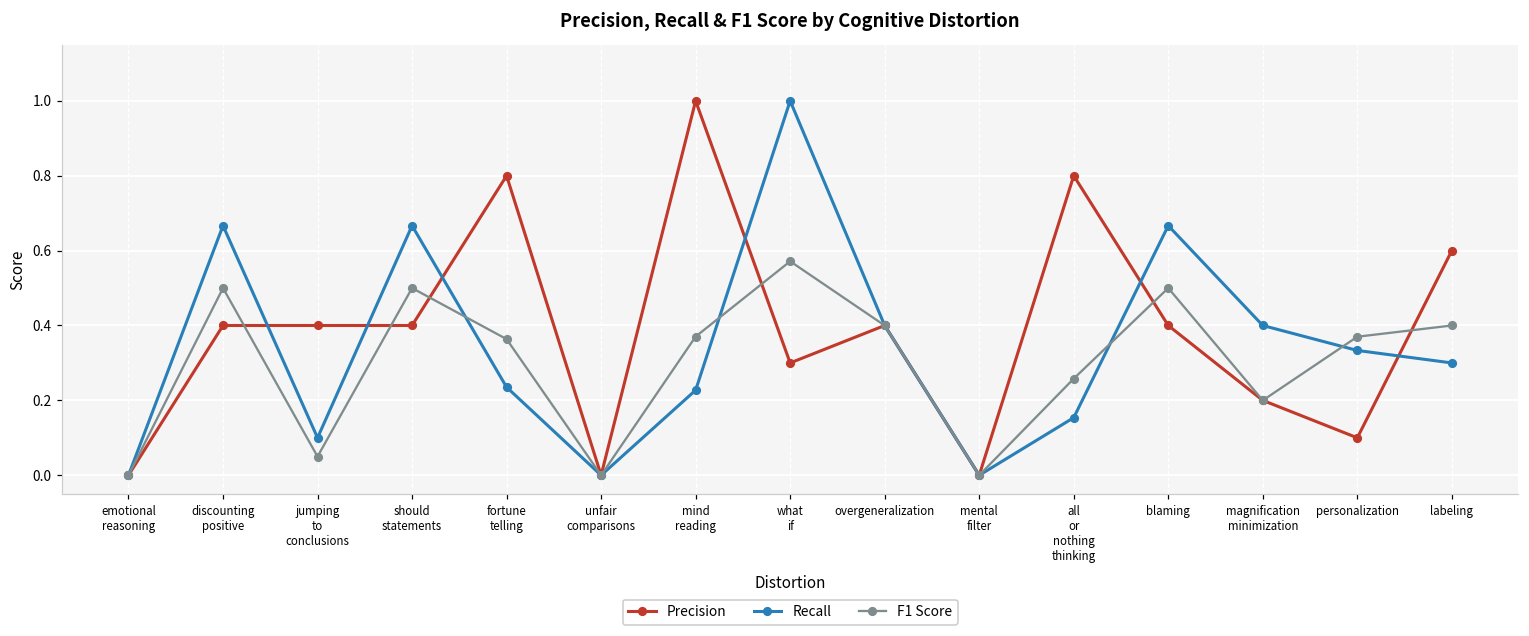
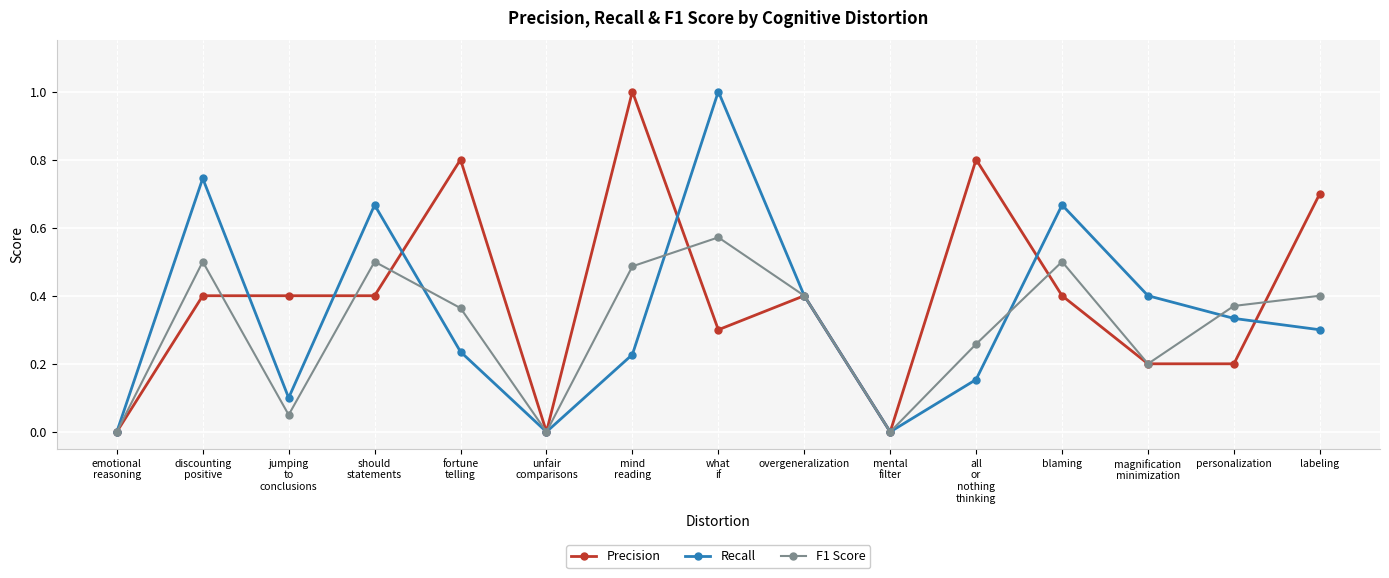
Recall, discounting positive: 0.67 -> 0.74
F1 Score, mind reading: 0.37 -> 0.49
Precision, personalization: 0.1 -> 0.2
Precision, labeling: 0.6 -> 0.7
